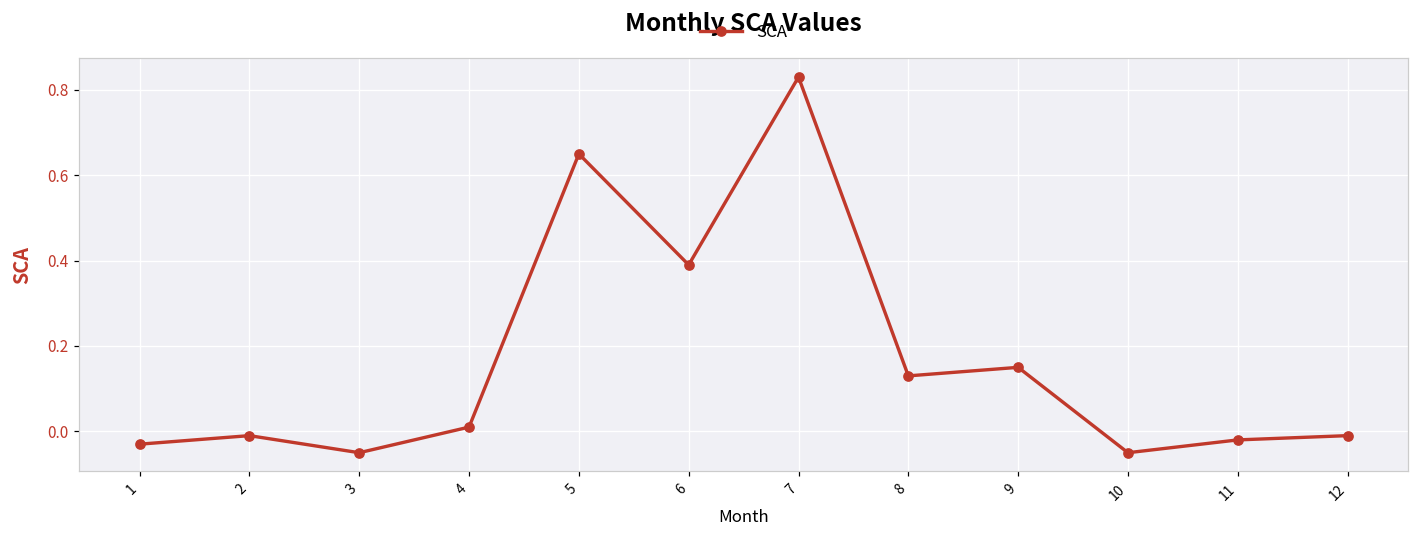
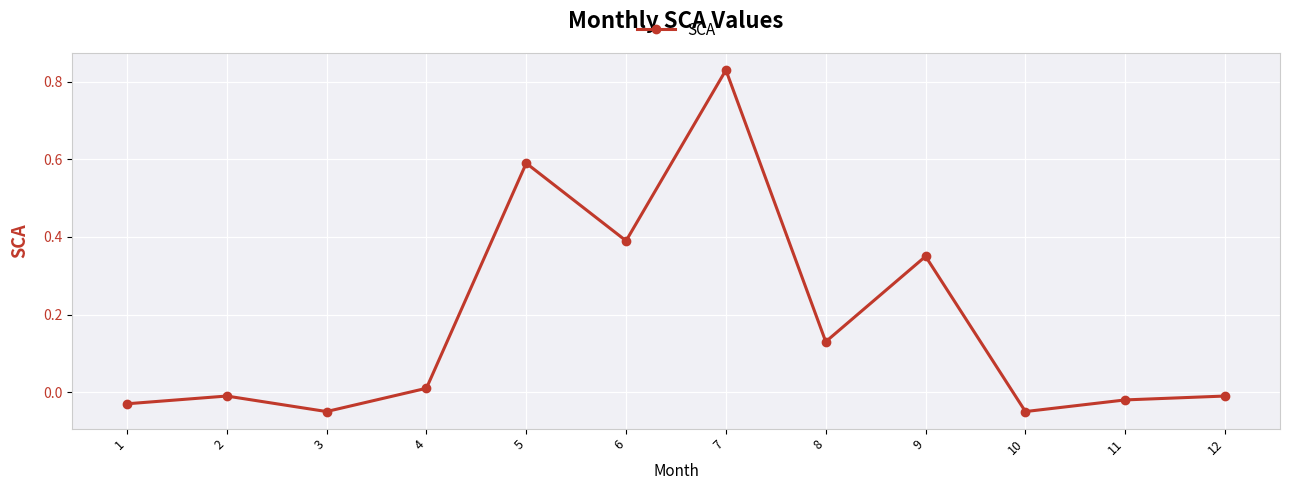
5: 0.65 -> 0.59
9: 0.15 -> 0.35
